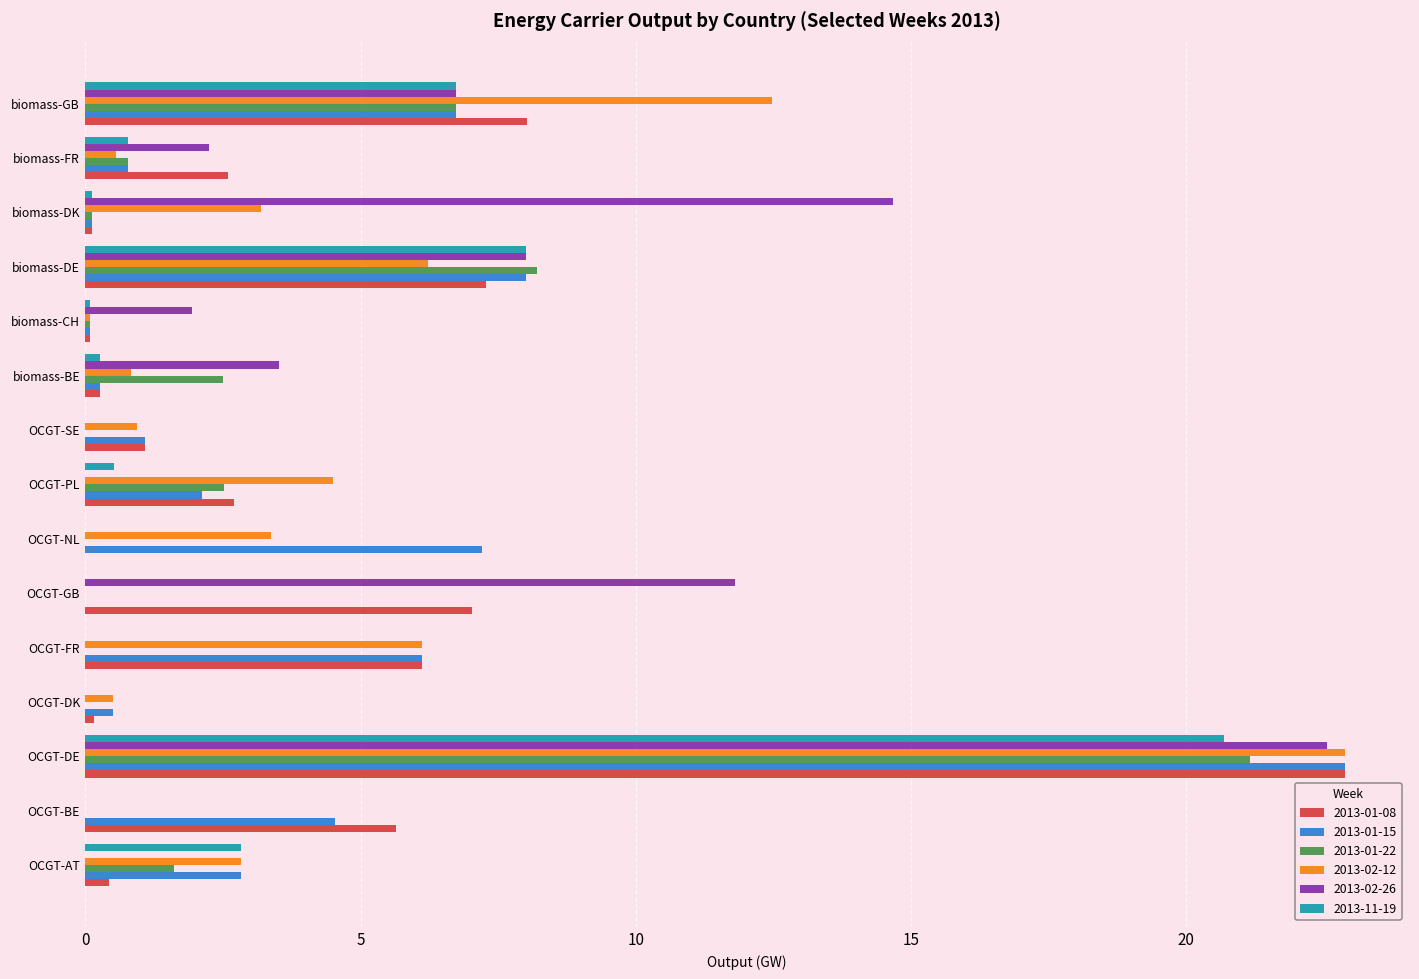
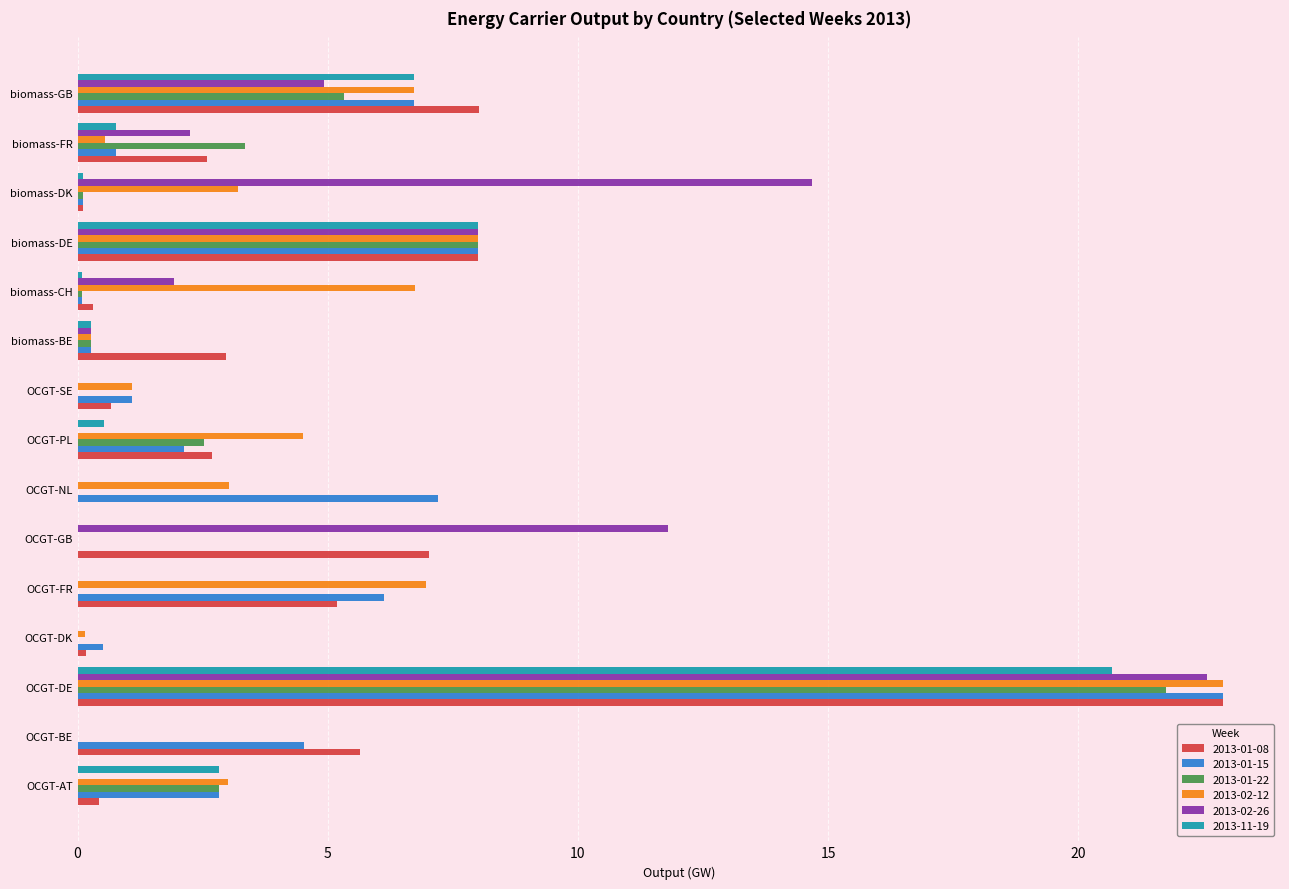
2013-02-26, biomass-GB: 6.7 -> 4.9
2013-02-12, biomass-GB: 12.5 -> 6.7
2013-01-22, biomass-GB: 6.7 -> 5.3
2013-01-22, biomass-FR: 0.8 -> 3.3
2013-02-12, biomass-DE: 6.2 -> 8.0
2013-01-22, biomass-DE: 8.2 -> 8.0
2013-01-08, biomass-DE: 7.3 -> 8.0
2013-02-12, biomass-CH: 0.1 -> 6.8
2013-01-08, biomass-CH: 0.1 -> 0.3
2013-02-26, biomass-BE: 3.5 -> 0.3
2013-02-12, biomass-BE: 0.8 -> 0.3
2013-01-22, biomass-BE: 2.5 -> 0.3
2013-01-08, biomass-BE: 0.3 -> 3.0
2013-02-12, OCGT-SE: 0.9 -> 1.1
2013-01-08, OCGT-SE: 1.1 -> 0.7
2013-02-12, OCGT-NL: 3.4 -> 3.0
2013-02-12, OCGT-FR: 6.1 -> 7.0
2013-01-08, OCGT-FR: 6.1 -> 5.2
2013-02-12, OCGT-DK: 0.5 -> 0.1
2013-01-22, OCGT-DE: 21.2 -> 21.8
2013-02-12, OCGT-AT: 2.8 -> 3.0
2013-01-22, OCGT-AT: 1.6 -> 2.8
